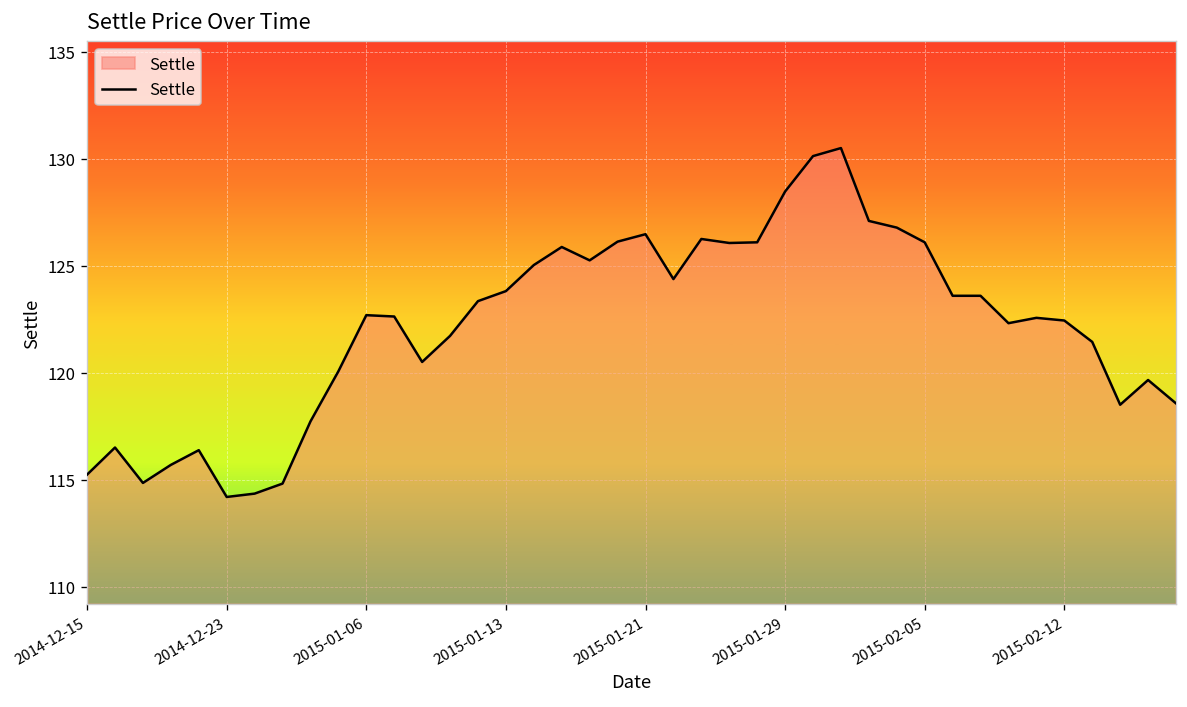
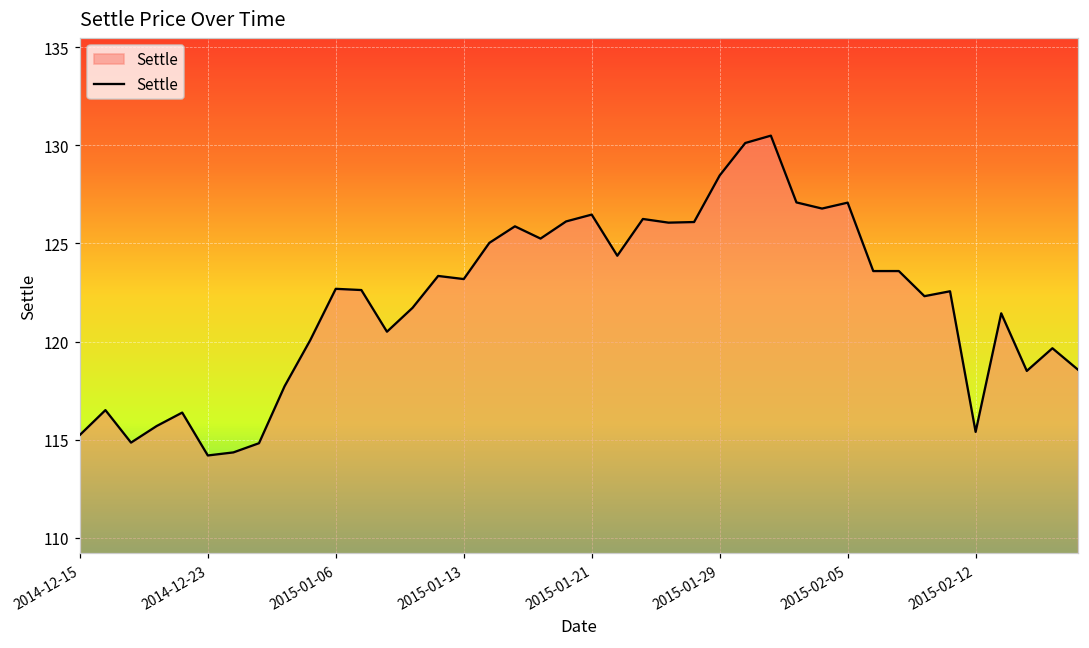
2015-01-13: 123.8 -> 123.2
2015-02-05: 126.1 -> 127.1
2015-02-12: 122.4 -> 115.4
